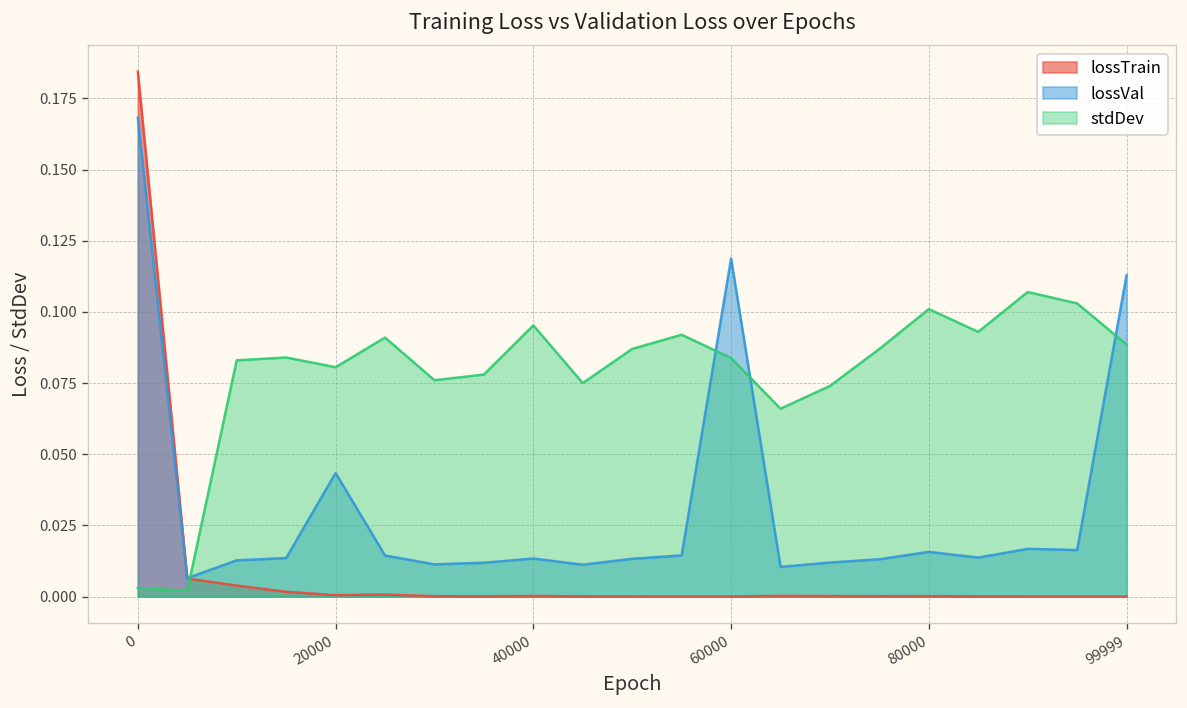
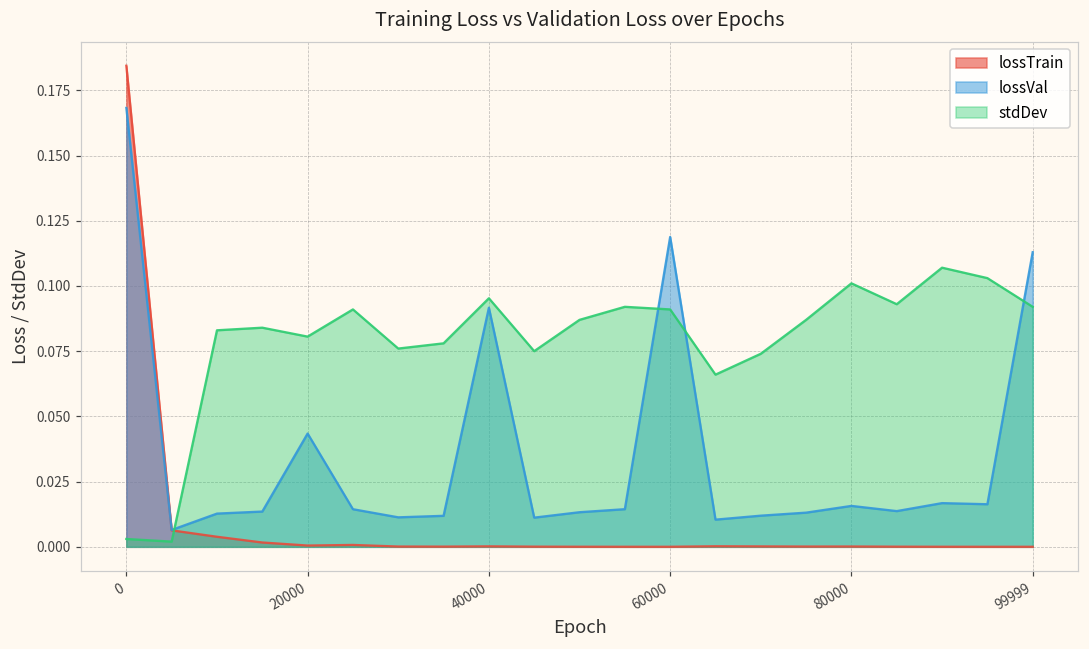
lossVal, 40000: 0.013 -> 0.092
stdDev, 60000: 0.084 -> 0.091
stdDev, 99999: 0.089 -> 0.092
